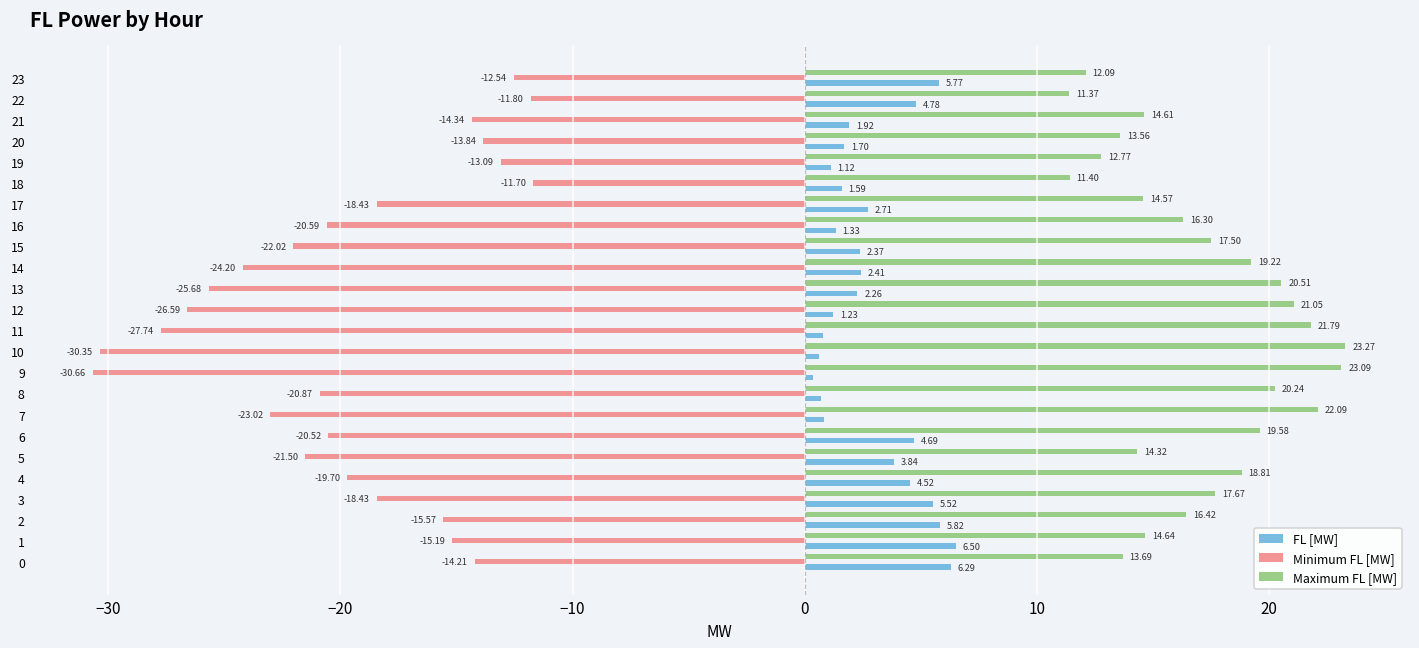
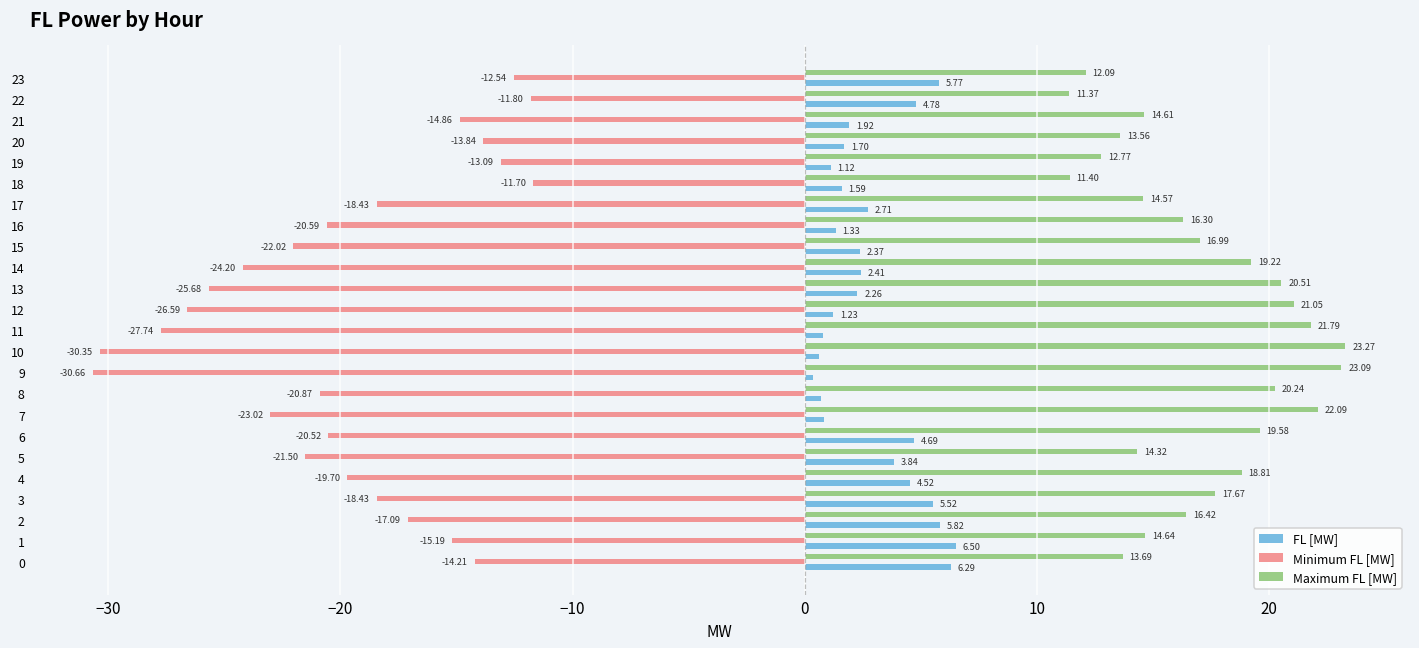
Minimum FL [MW], 21: -14.34 -> -14.86
Maximum FL [MW], 15: 17.50 -> 16.99
Minimum FL [MW], 2: -15.57 -> -17.09
